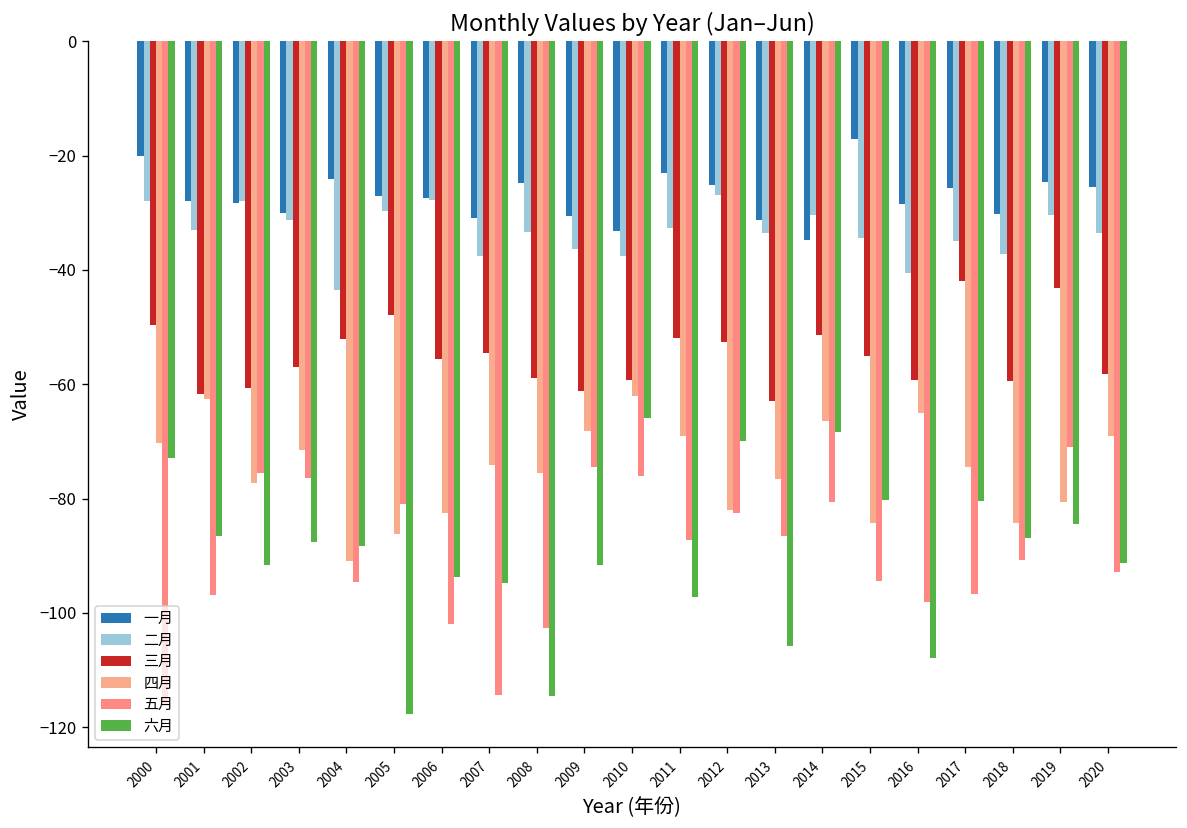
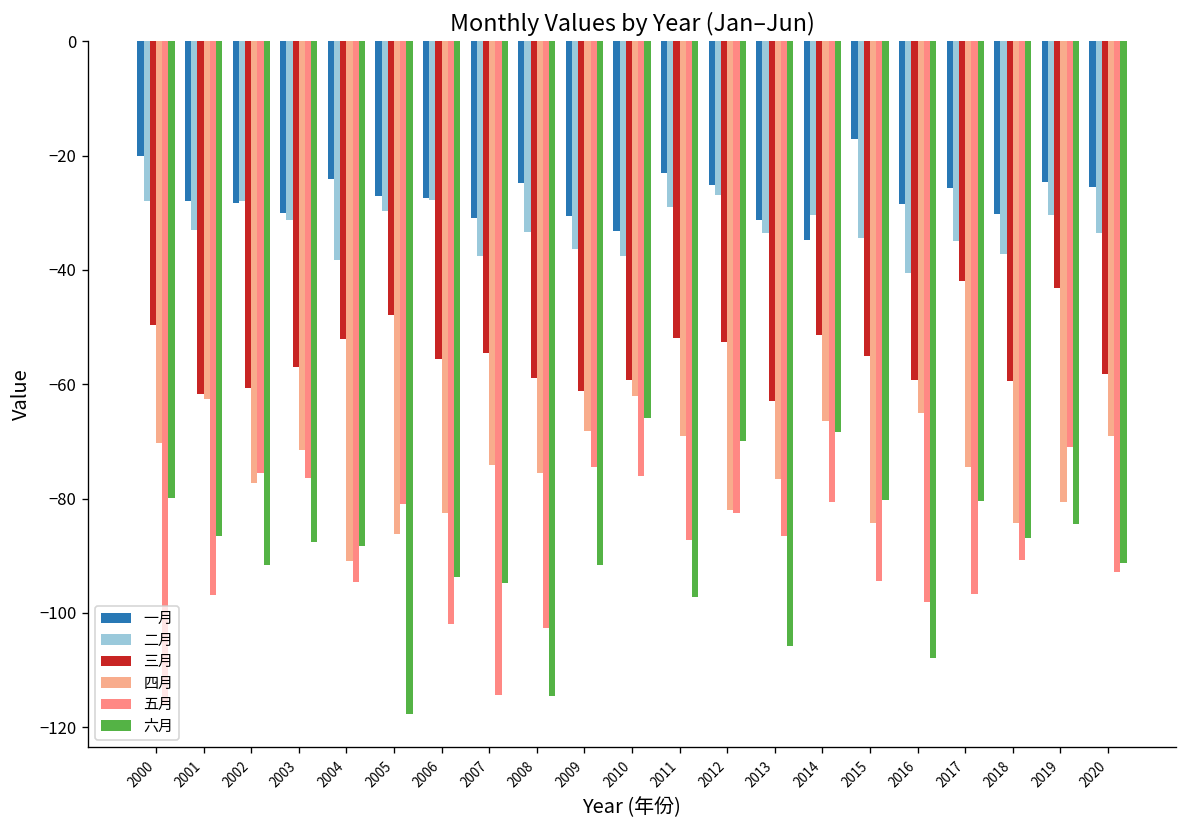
六月, 2000: -73 -> -80
二月, 2004: -44 -> -38
二月, 2011: -33 -> -29
